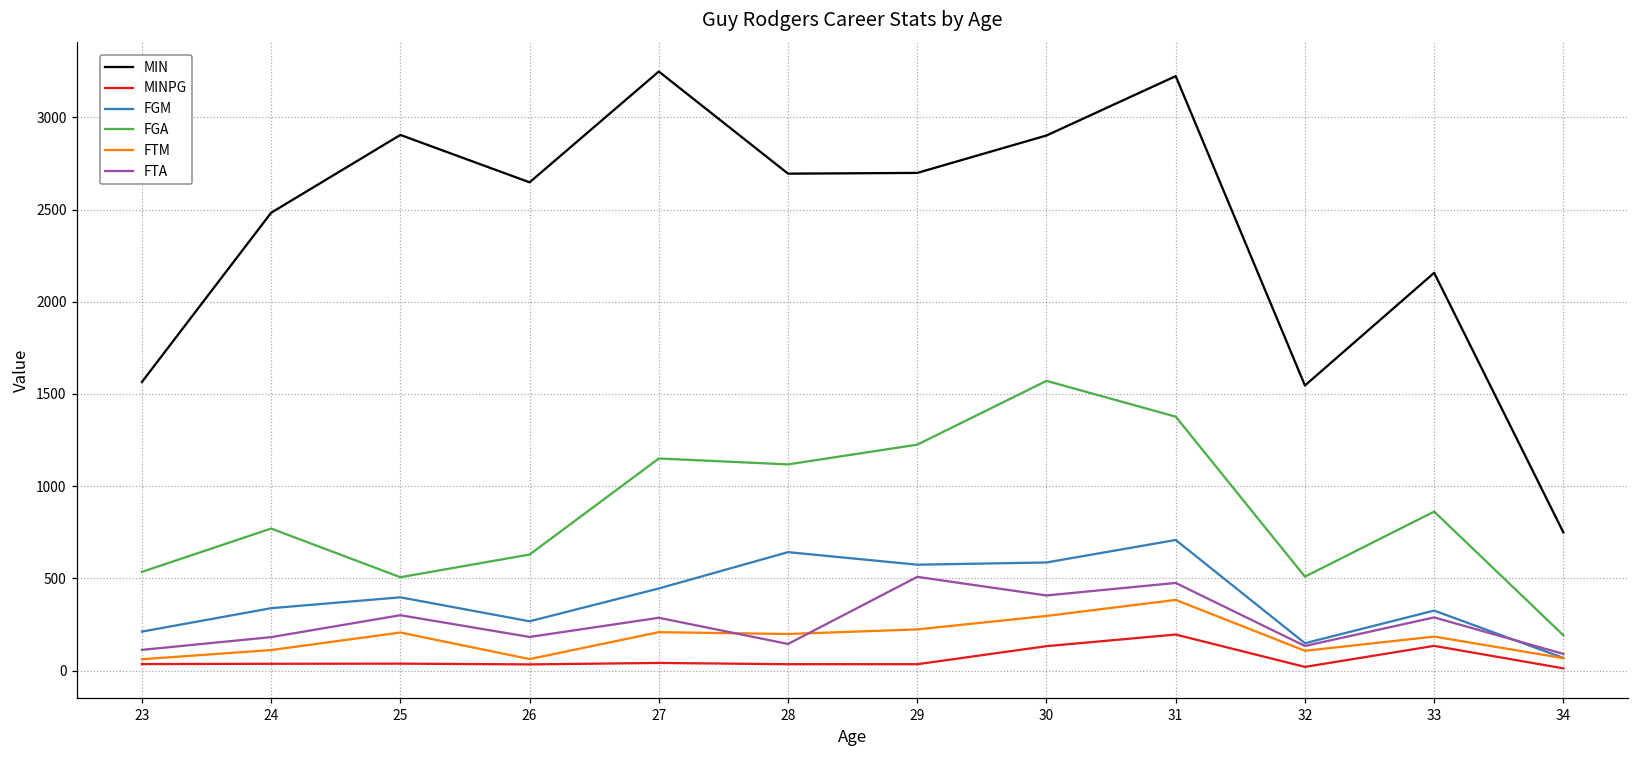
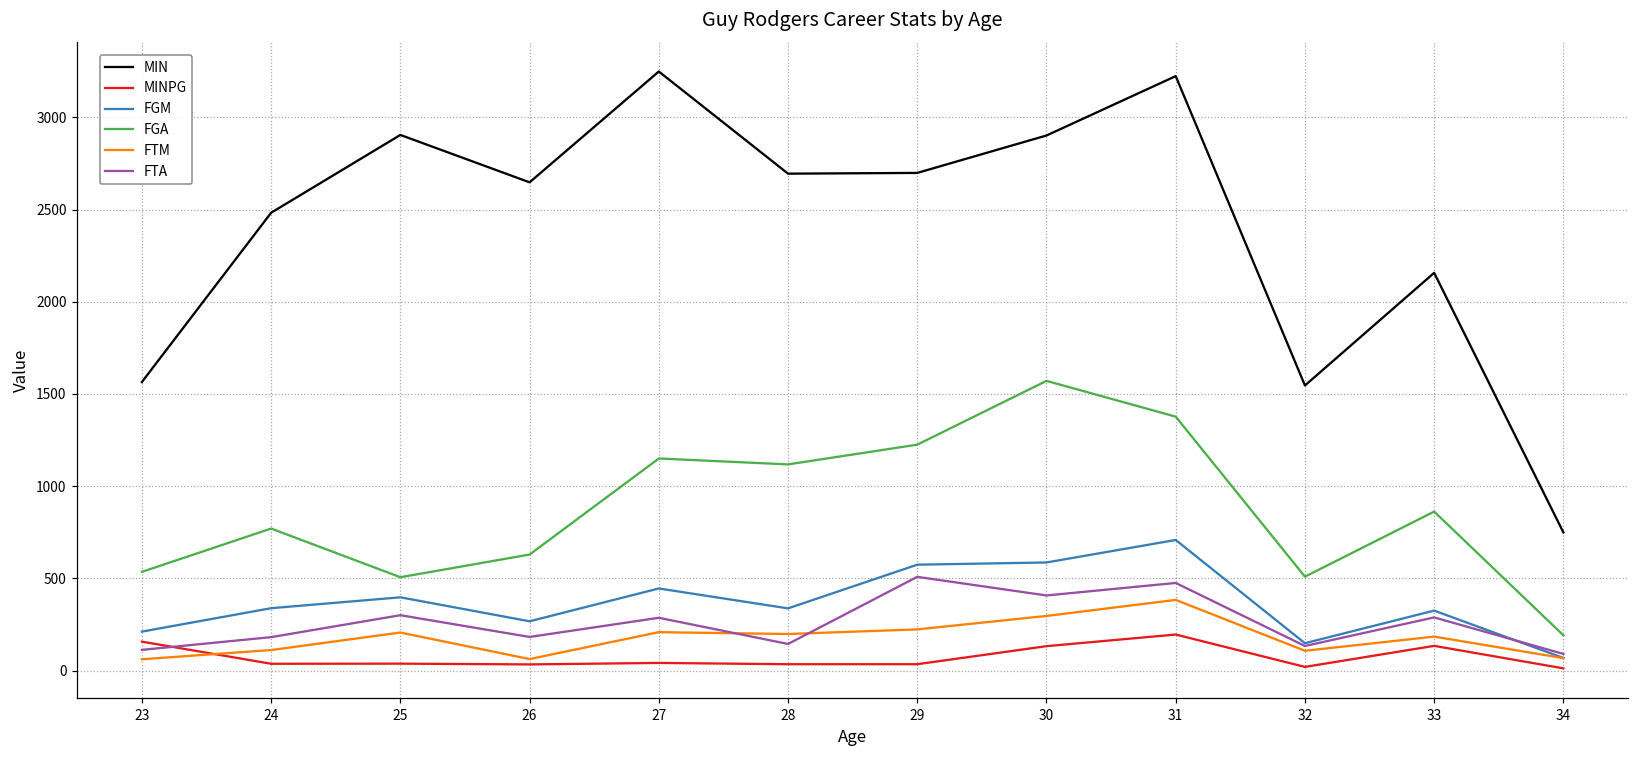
MINPG, 23: 30 -> 160
FGM, 28: 640 -> 340
